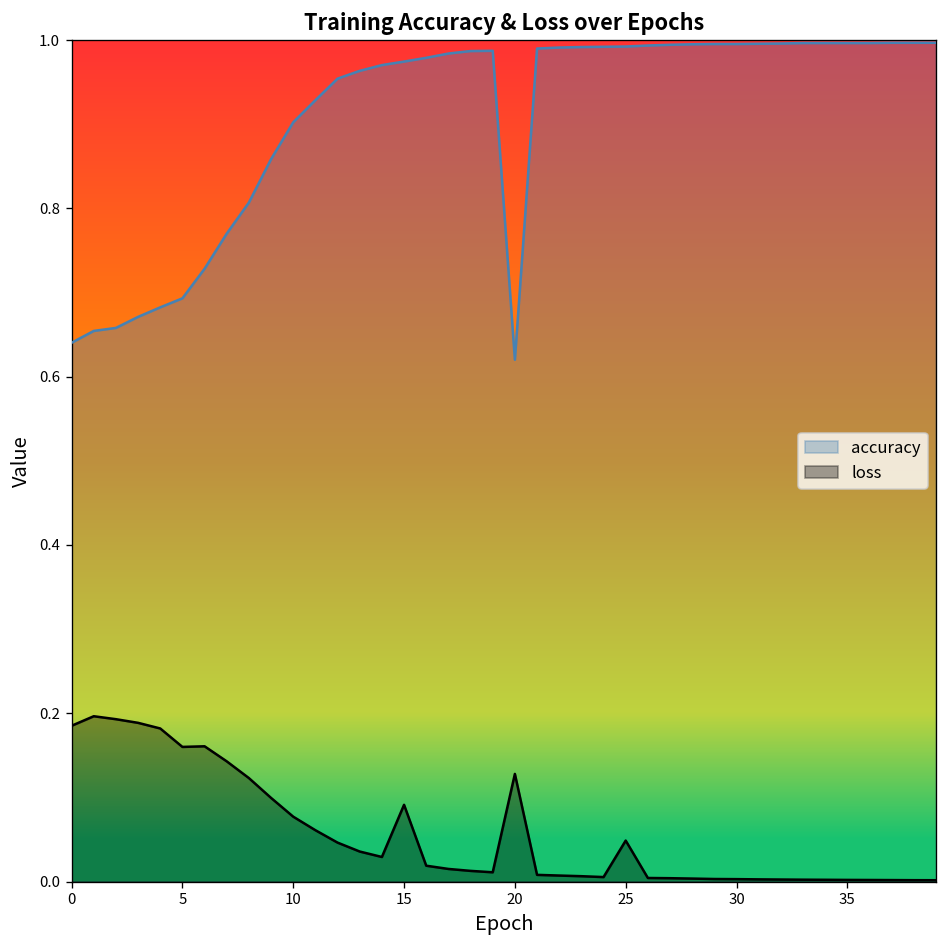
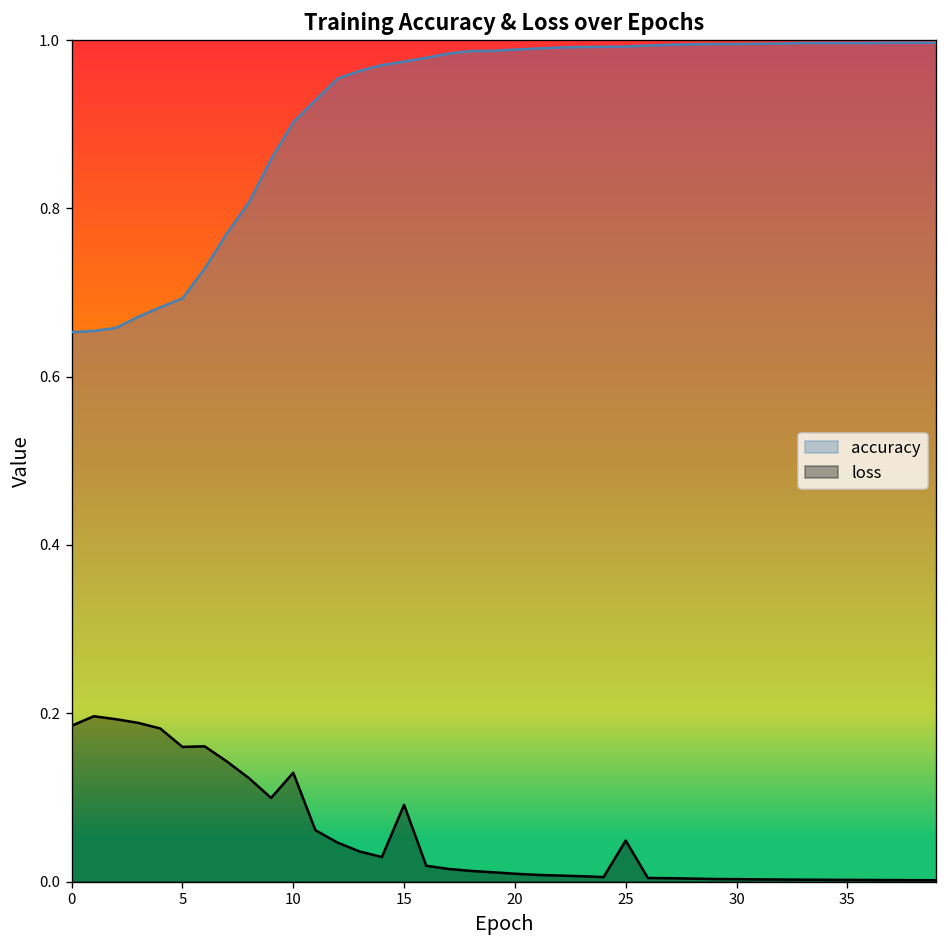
accuracy, 0: 0.64 -> 0.65
loss, 10: 0.08 -> 0.13
accuracy, 20: 0.62 -> 0.99
loss, 20: 0.13 -> 0.01
